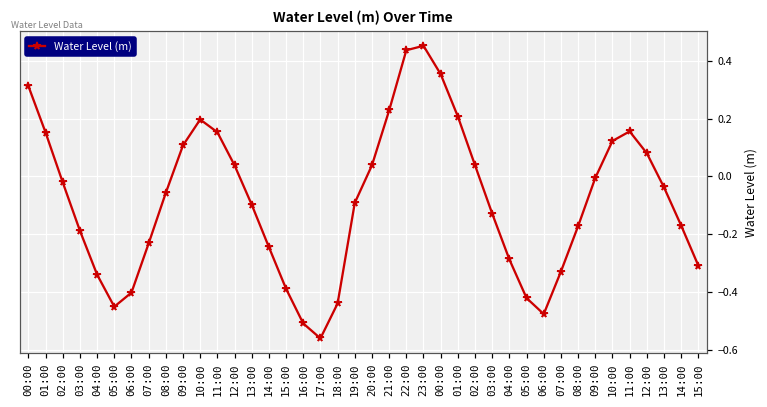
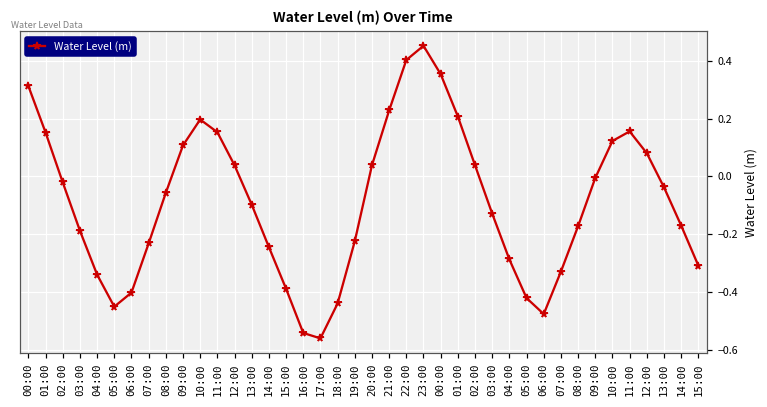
16:00: -0.51 -> -0.54
19:00: -0.09 -> -0.22
22:00: 0.44 -> 0.40
